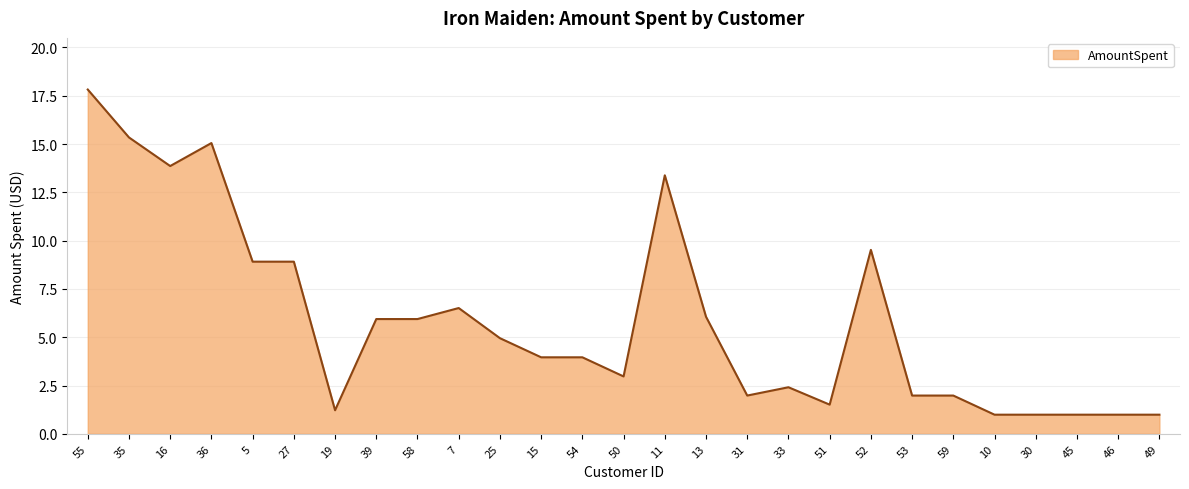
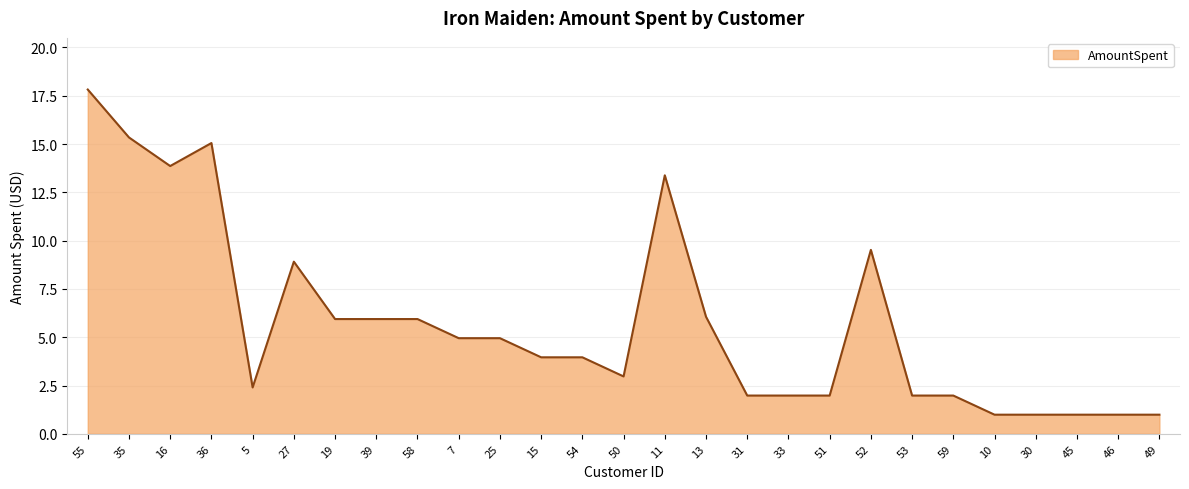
5: 8.9 -> 2.4
19: 1.2 -> 5.9
7: 6.5 -> 5.0
33: 2.4 -> 2.0
51: 1.5 -> 2.0
